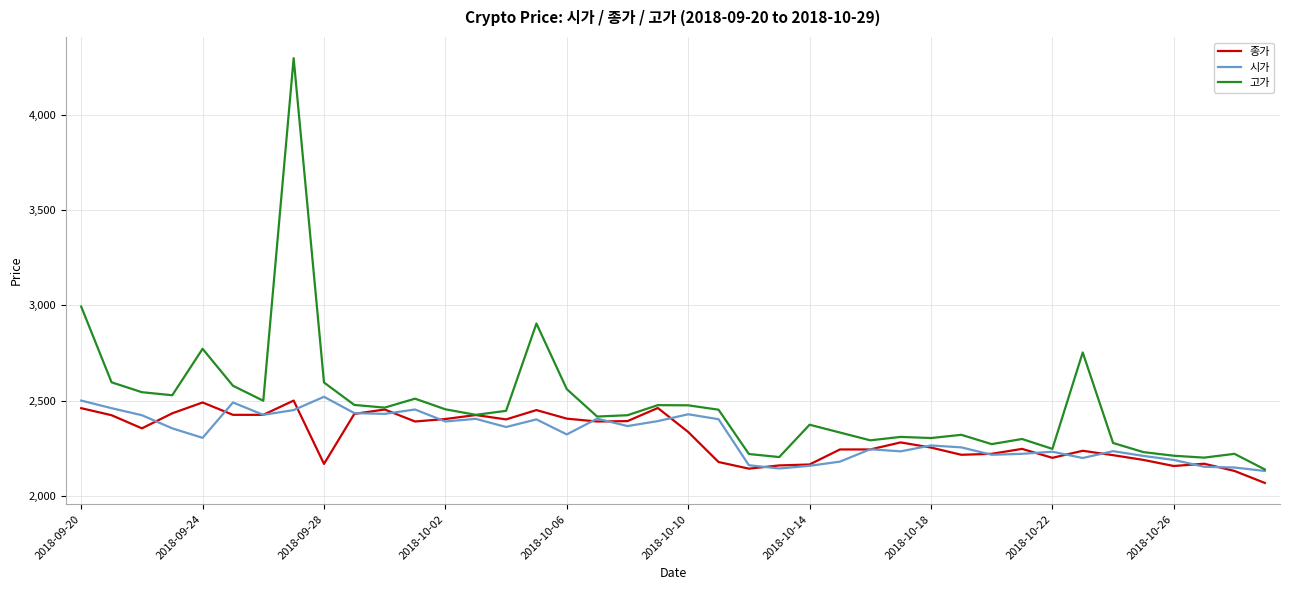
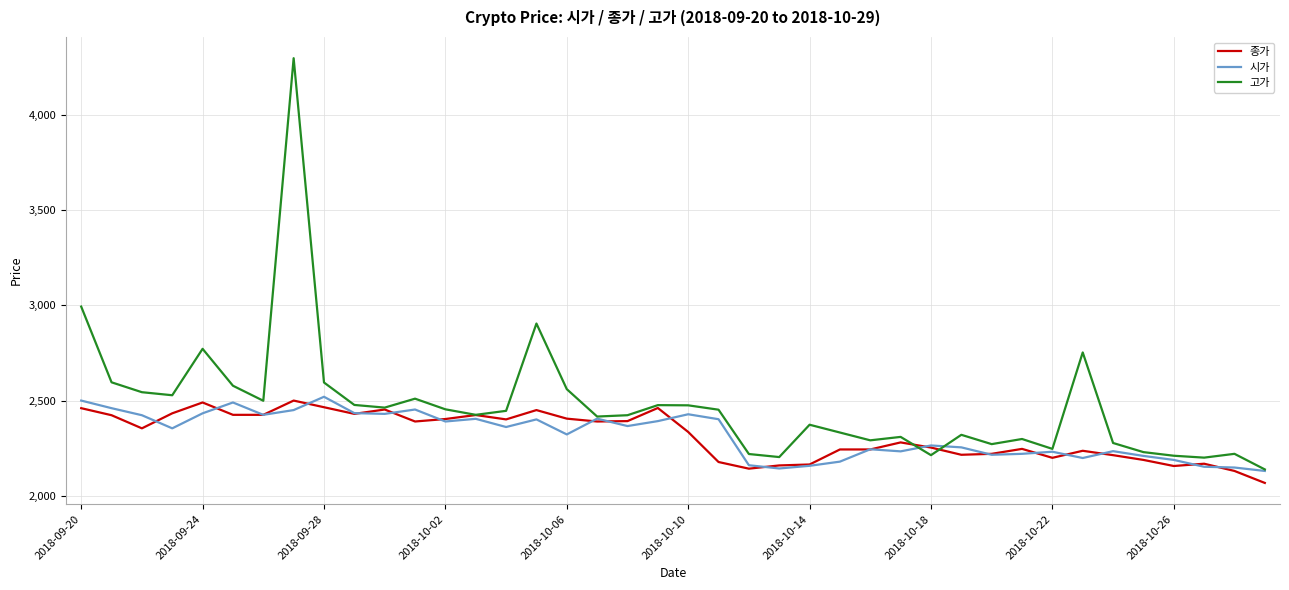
시가, 2018-09-24: 2,300 -> 2,430
종가, 2018-09-28: 2,170 -> 2,470
고가, 2018-10-18: 2,300 -> 2,210
